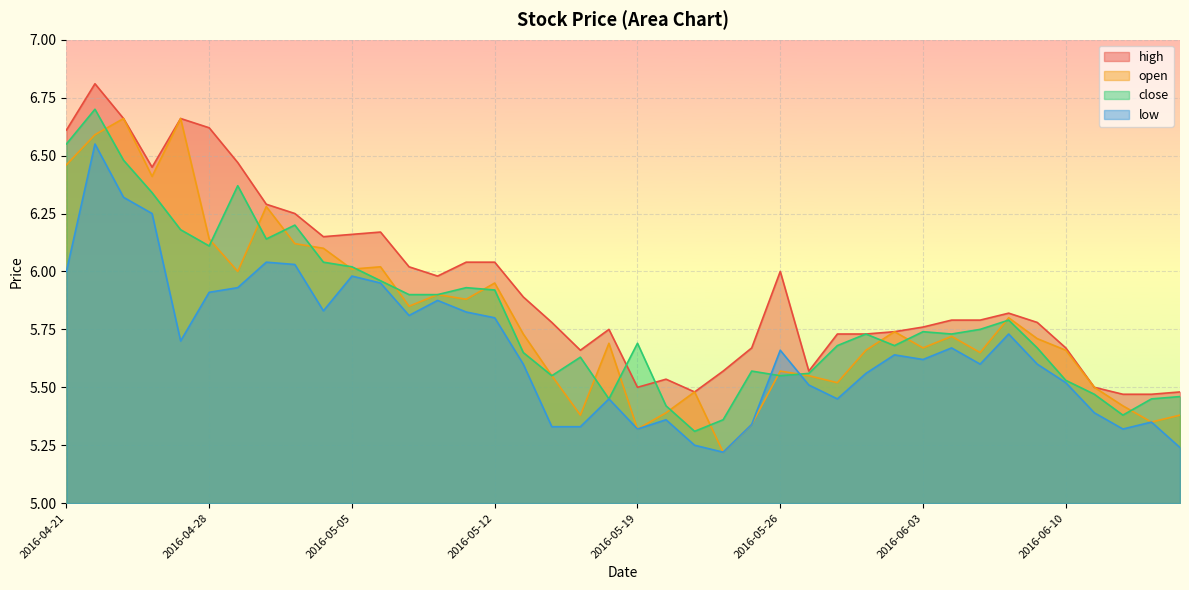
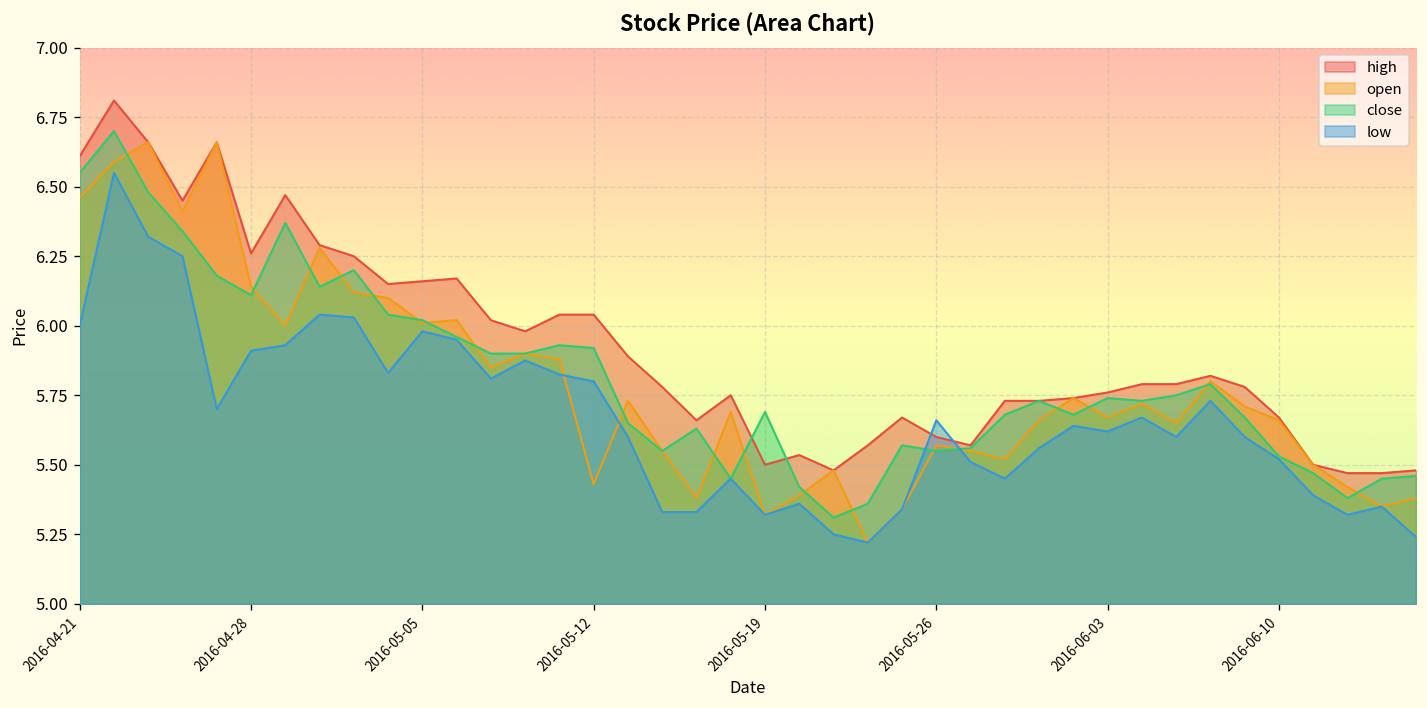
high, 2016-04-28: 6.62 -> 6.26
open, 2016-05-12: 5.95 -> 5.43
high, 2016-05-26: 6.0 -> 5.6
